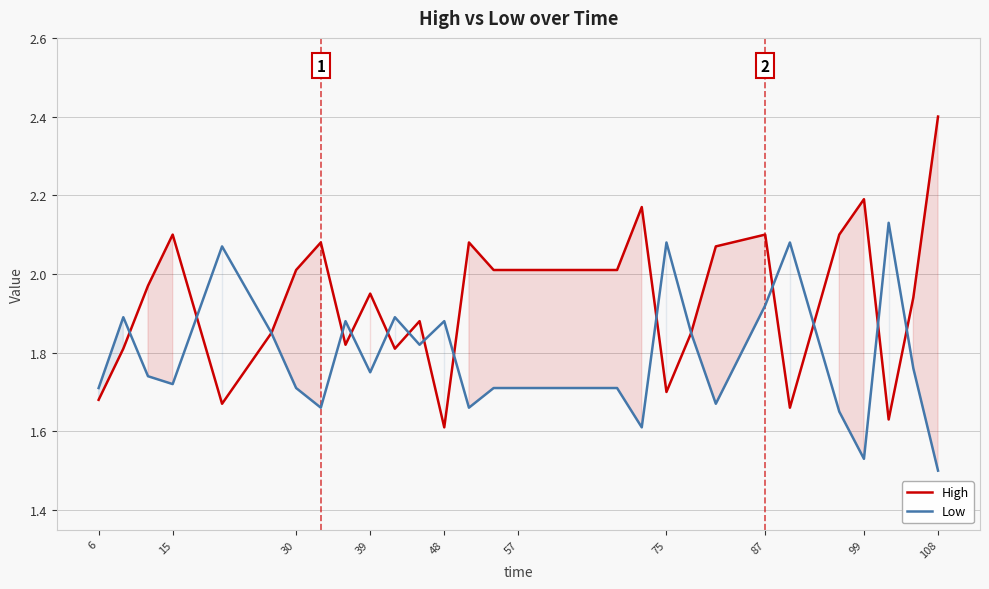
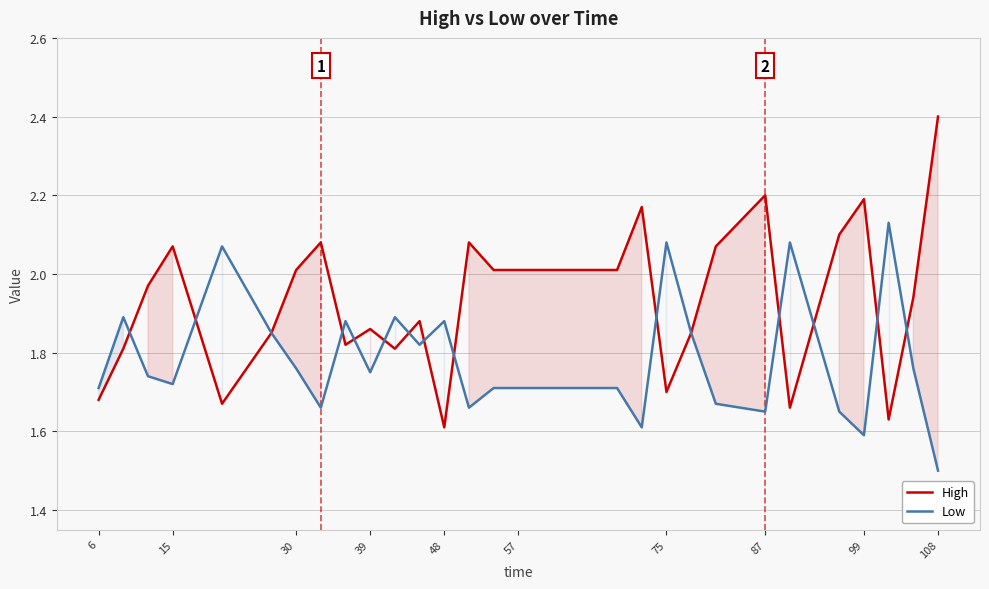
High, 15: 2.10 -> 2.07
Low, 30: 1.71 -> 1.76
High, 39: 1.95 -> 1.86
High, 87: 2.1 -> 2.2
Low, 87: 1.92 -> 1.65
Low, 99: 1.53 -> 1.59
